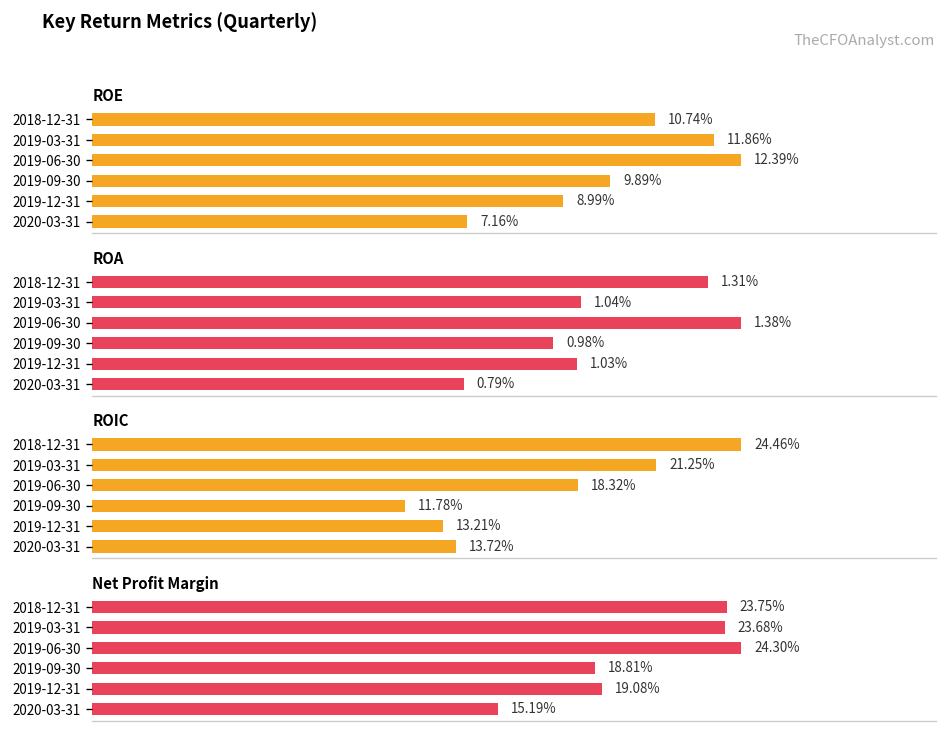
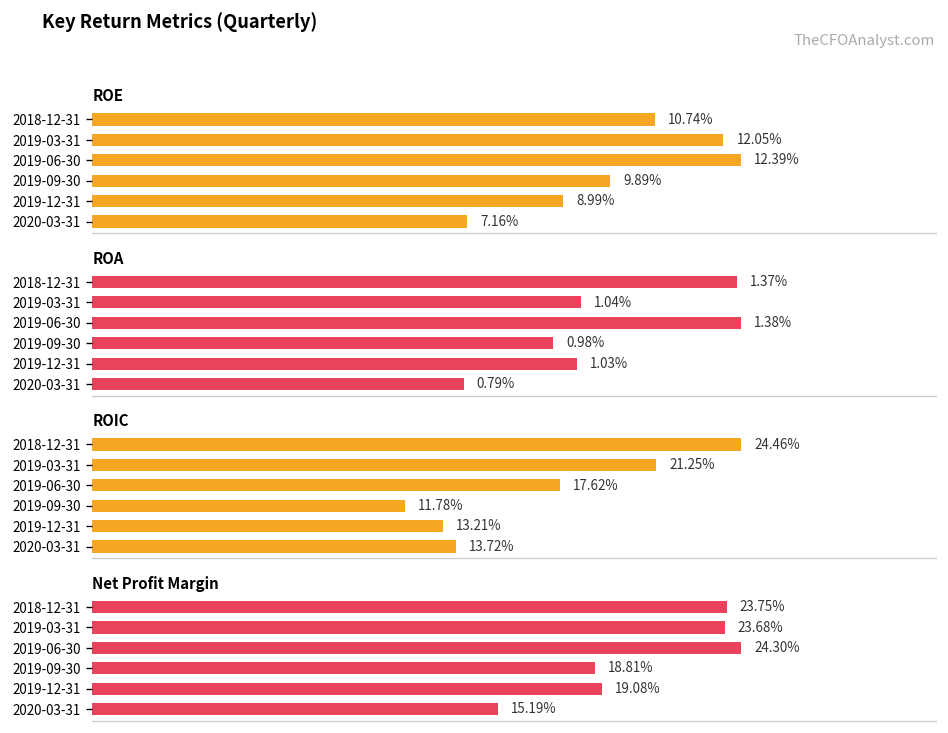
ROE, 2019-03-31: 11.86% -> 12.05%
ROA, 2018-12-31: 1.31% -> 1.37%
ROIC, 2019-06-30: 18.32% -> 17.62%
